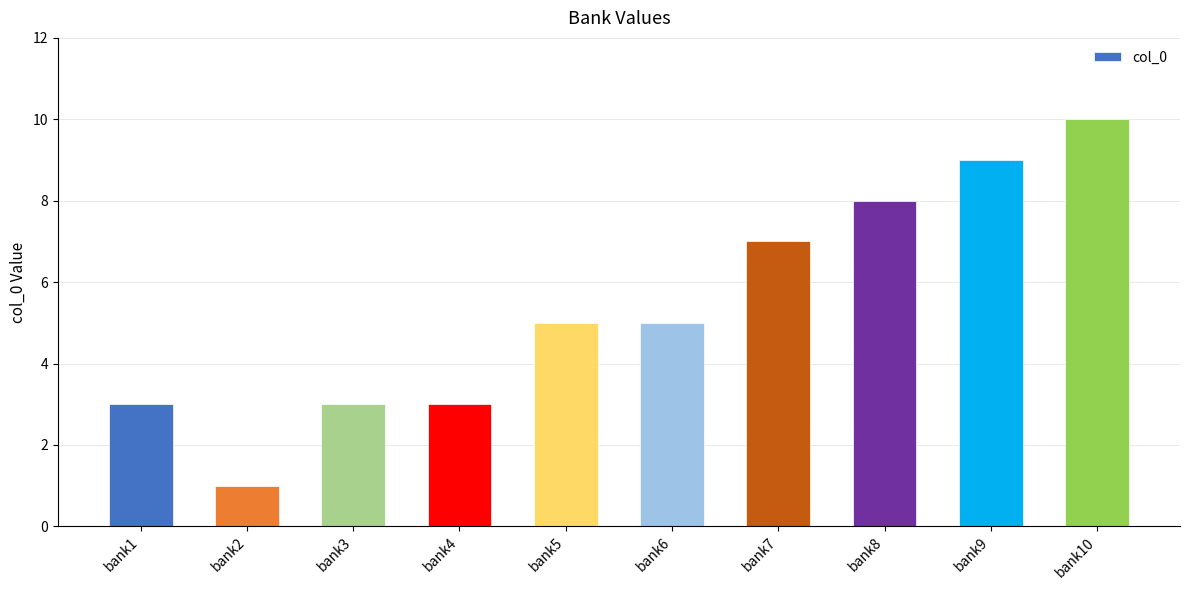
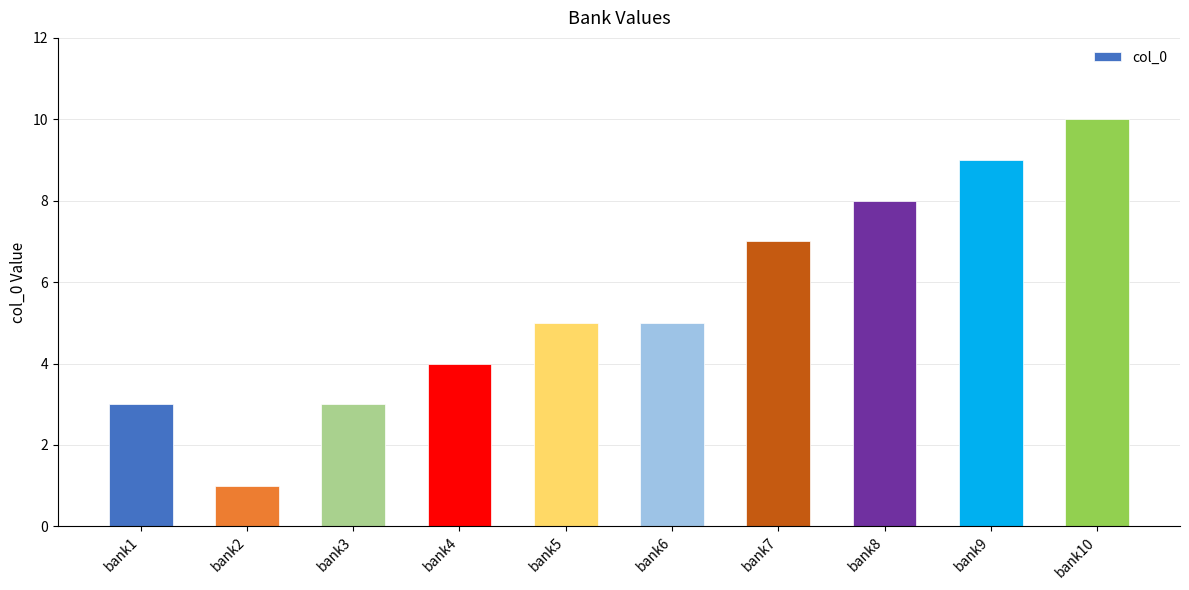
bank4: 3 -> 4
